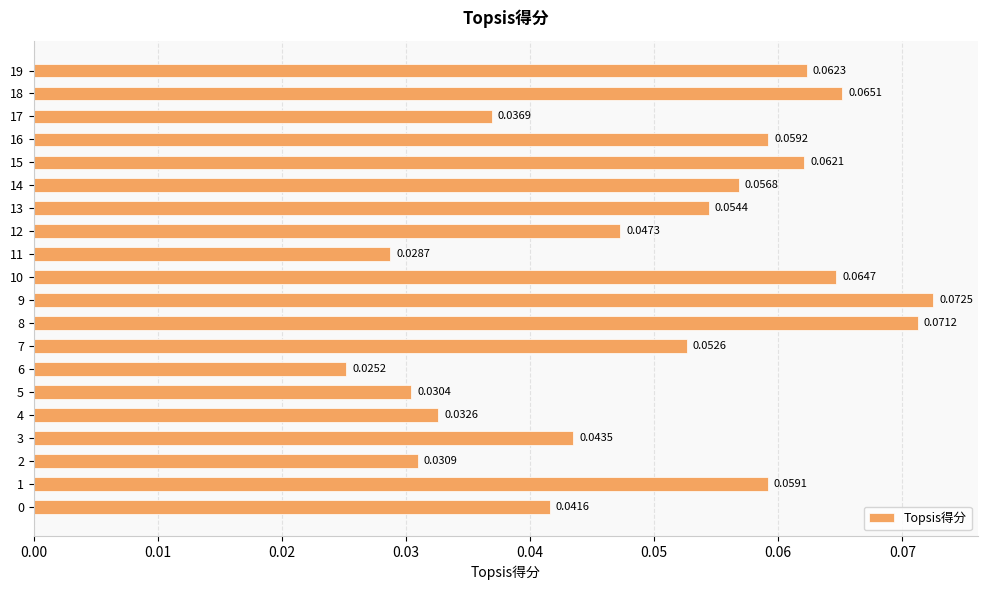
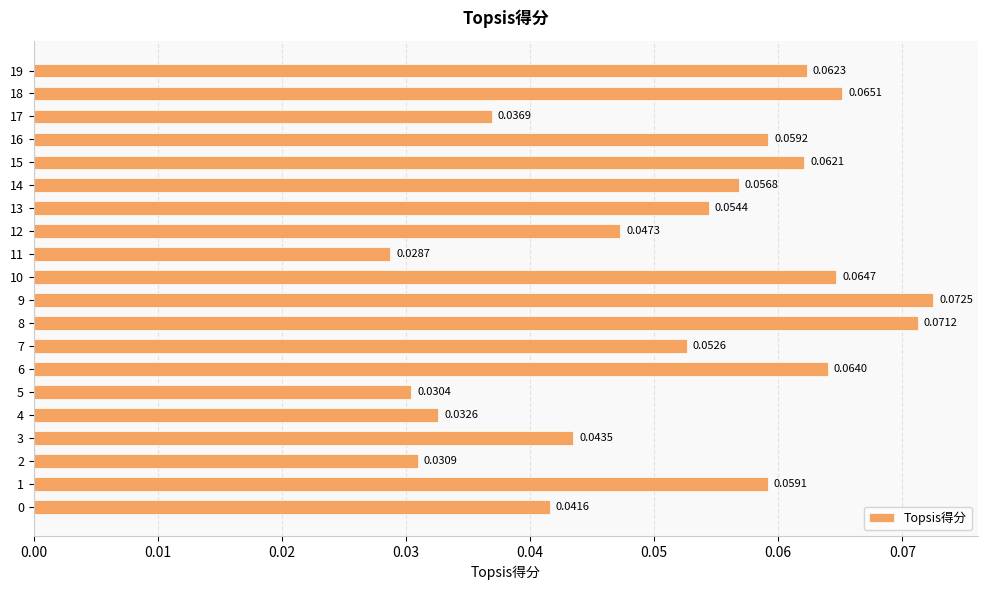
6: 0.0252 -> 0.0640
